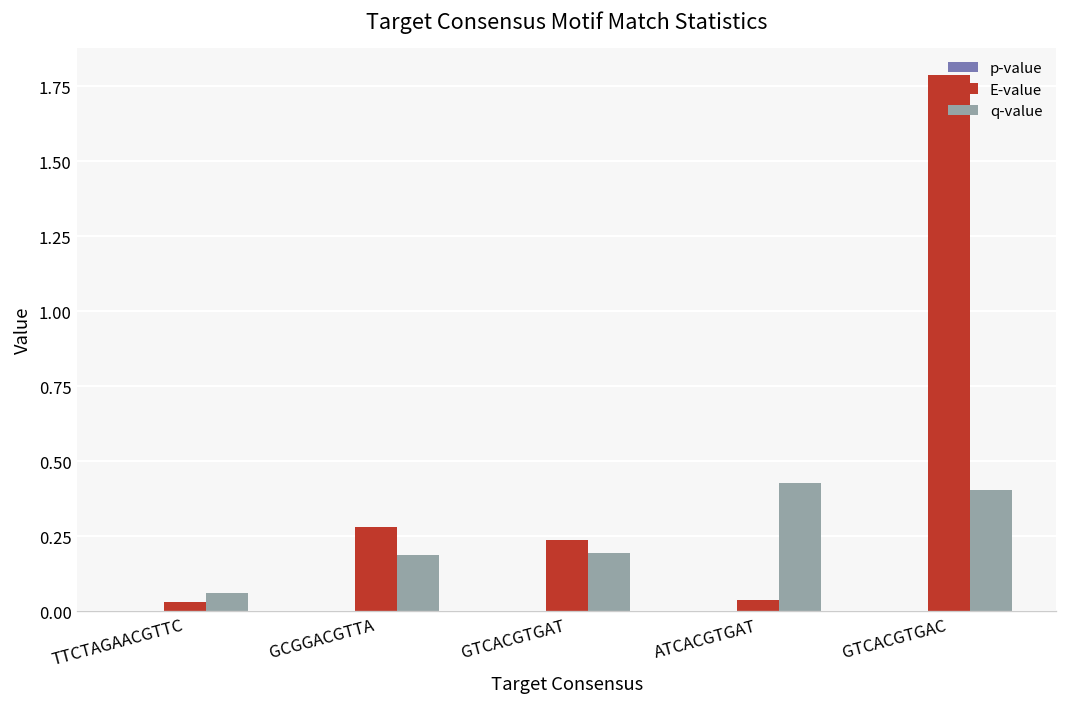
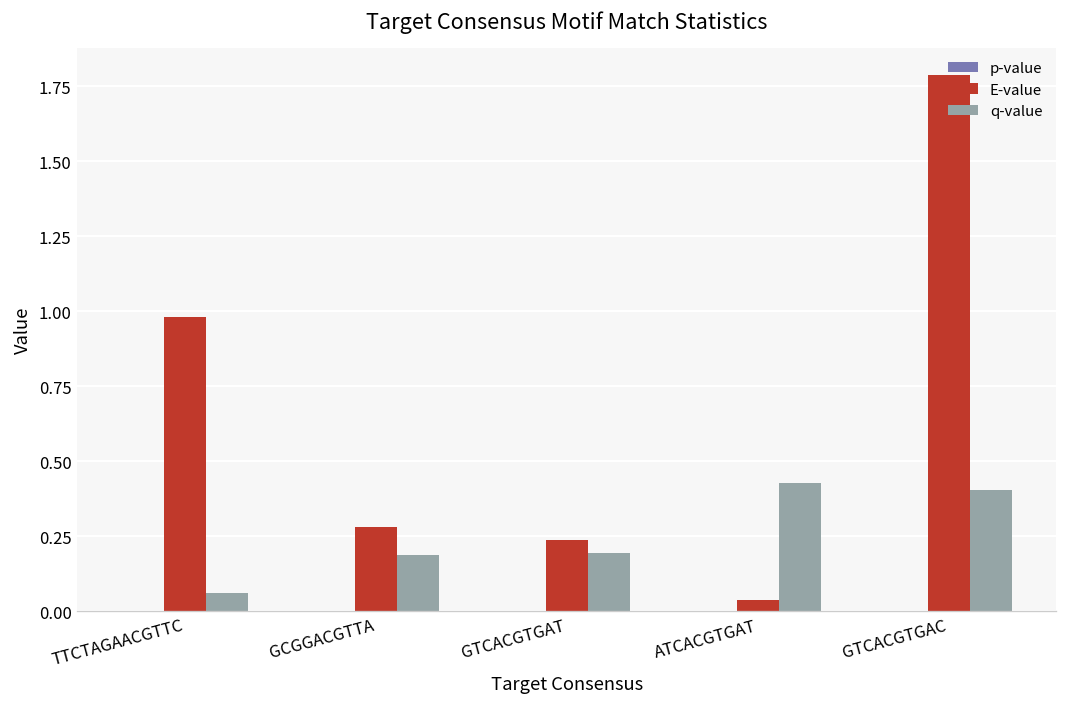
E-value, TTCTAGAACGTTC: 0.03 -> 0.98
